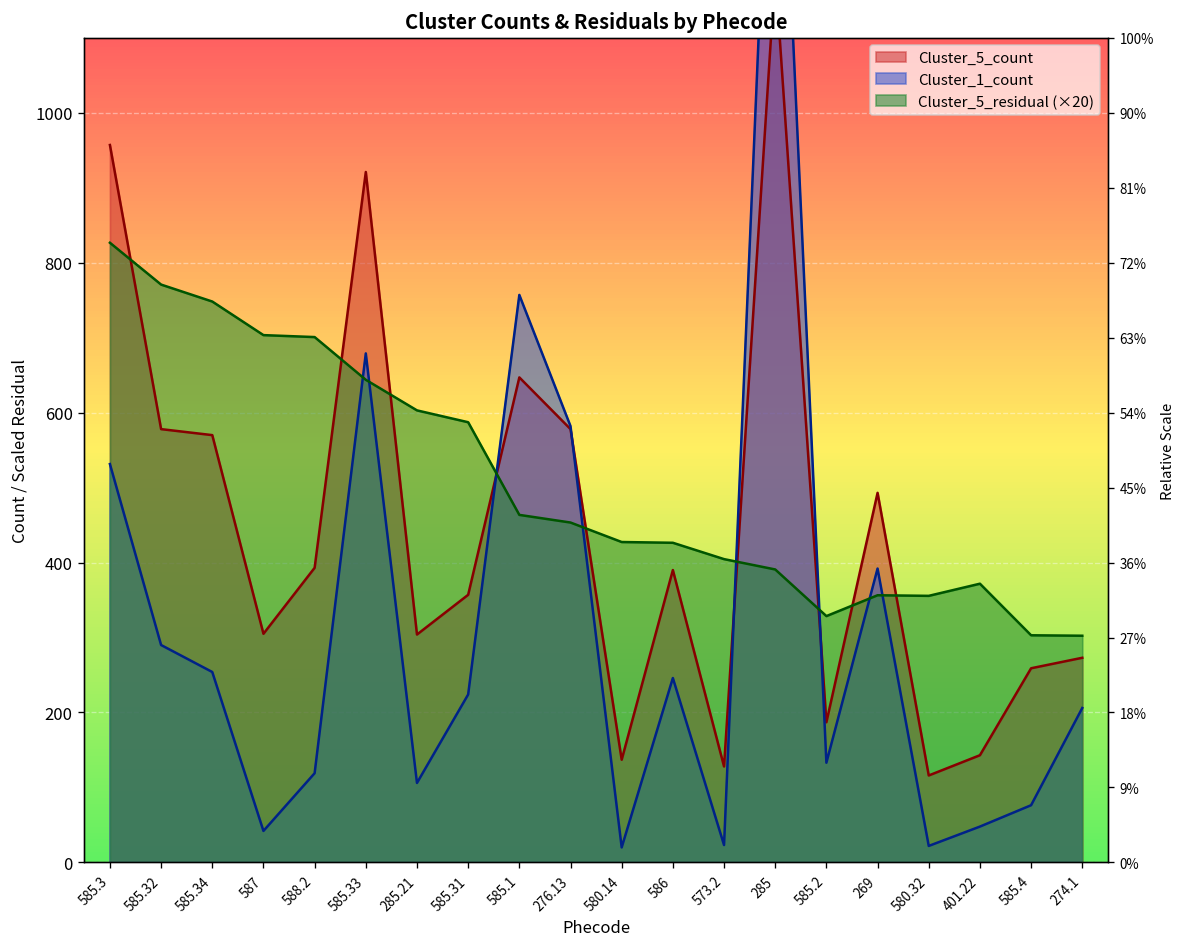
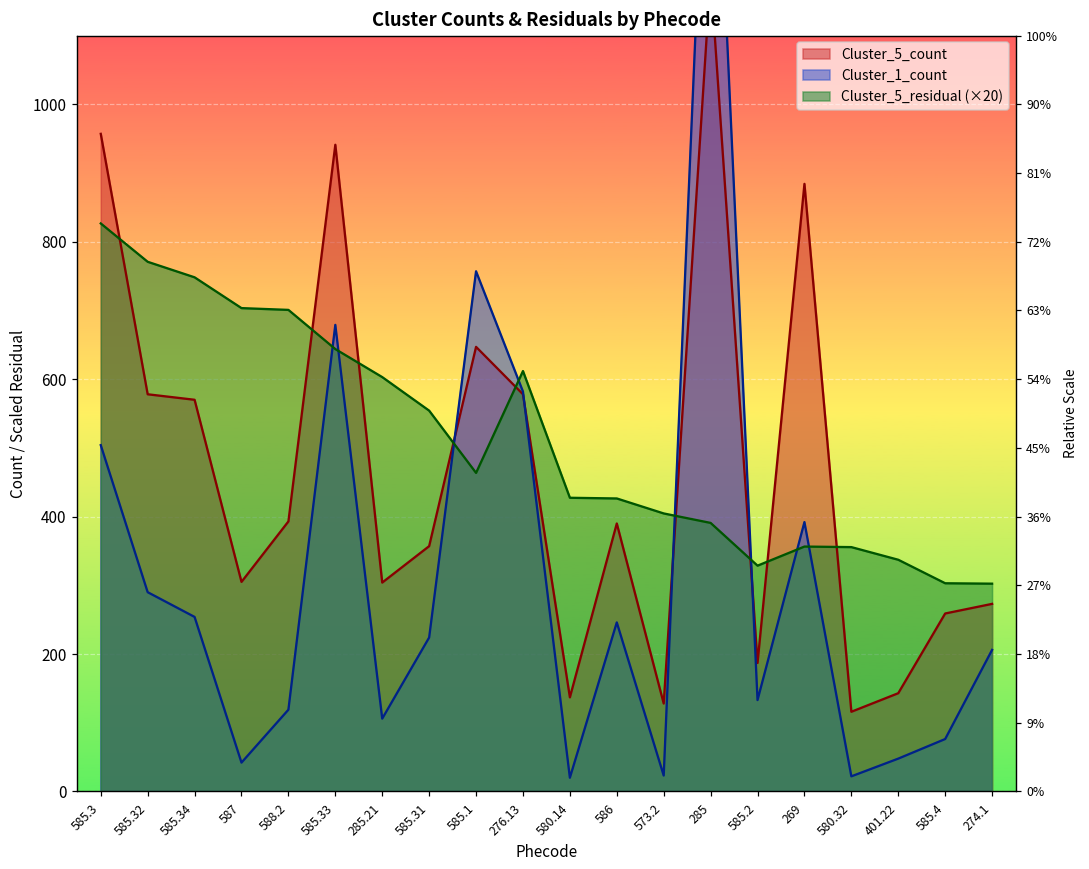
Cluster_1_count, 585.3: 530 -> 500
Cluster_5_count, 585.33: 920 -> 940
Cluster_5_residual (×20), 585.31: 590 -> 550
Cluster_5_residual (×20), 276.13: 450 -> 610
Cluster_5_count, 269: 490 -> 880
Cluster_5_residual (×20), 401.22: 370 -> 340
